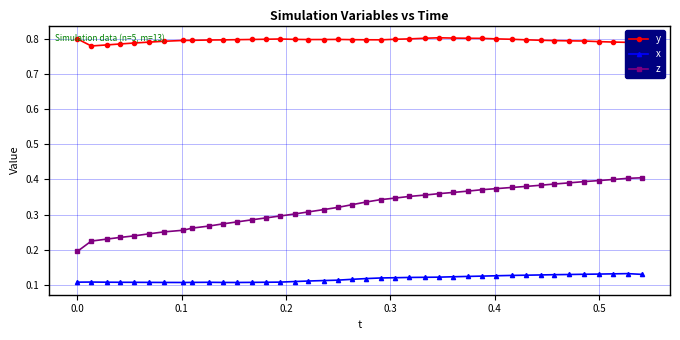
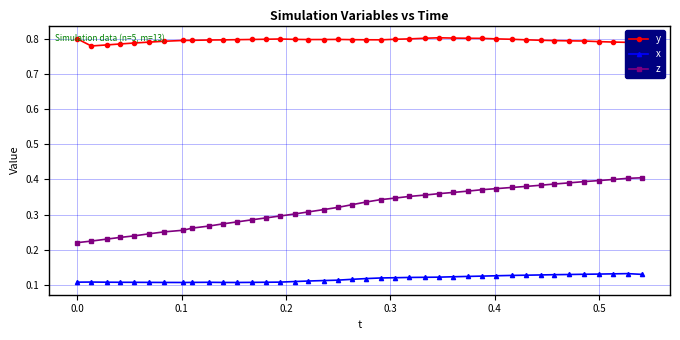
z, 0.0: 0.19 -> 0.22
